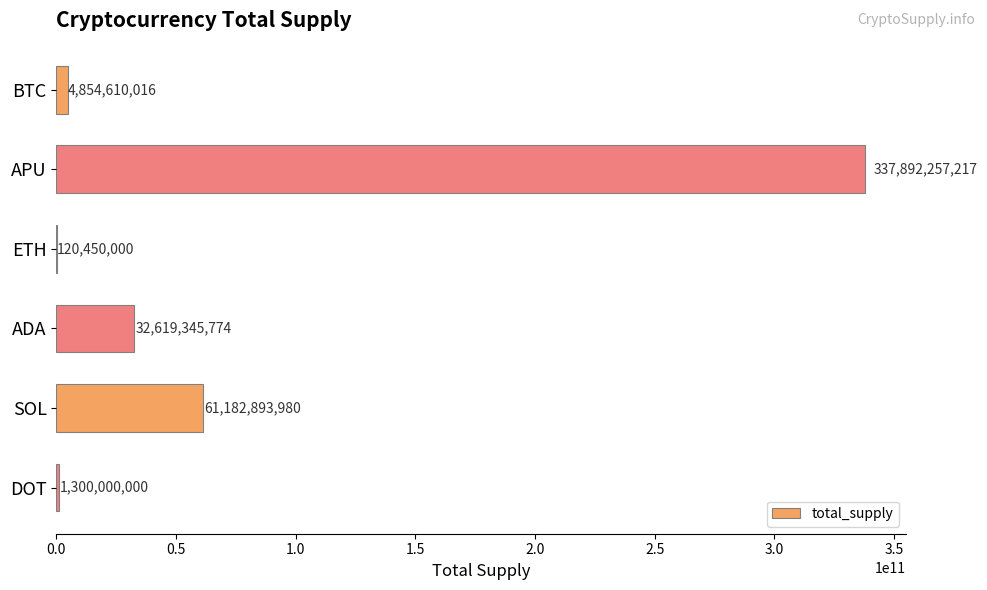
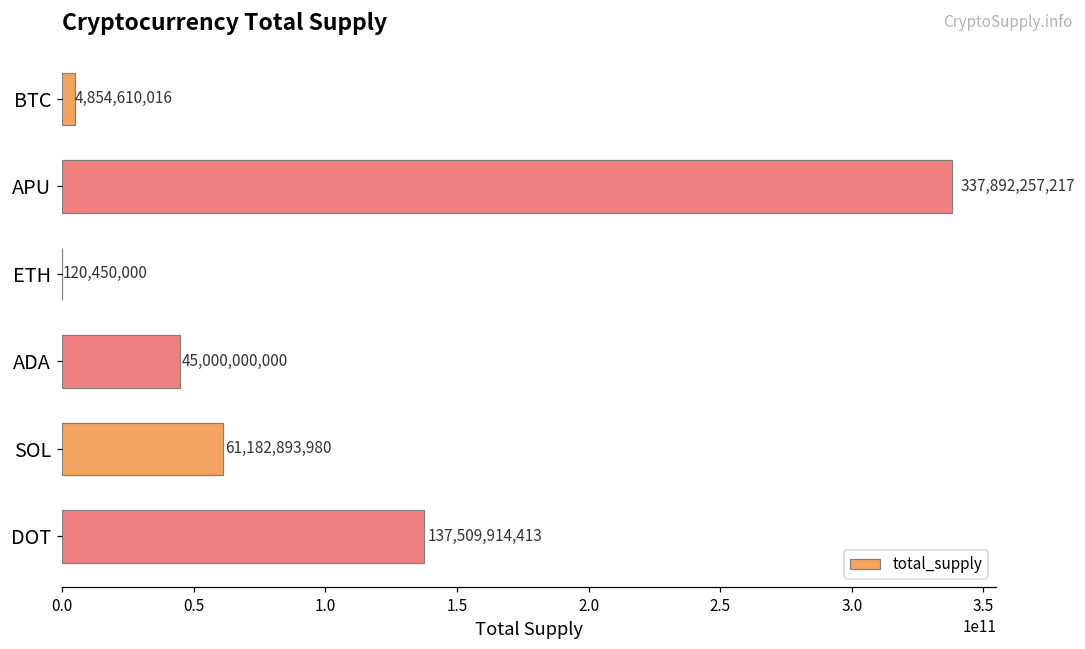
ADA: 32,619,345,774 -> 45,000,000,000
DOT: 1,300,000,000 -> 137,509,914,413
